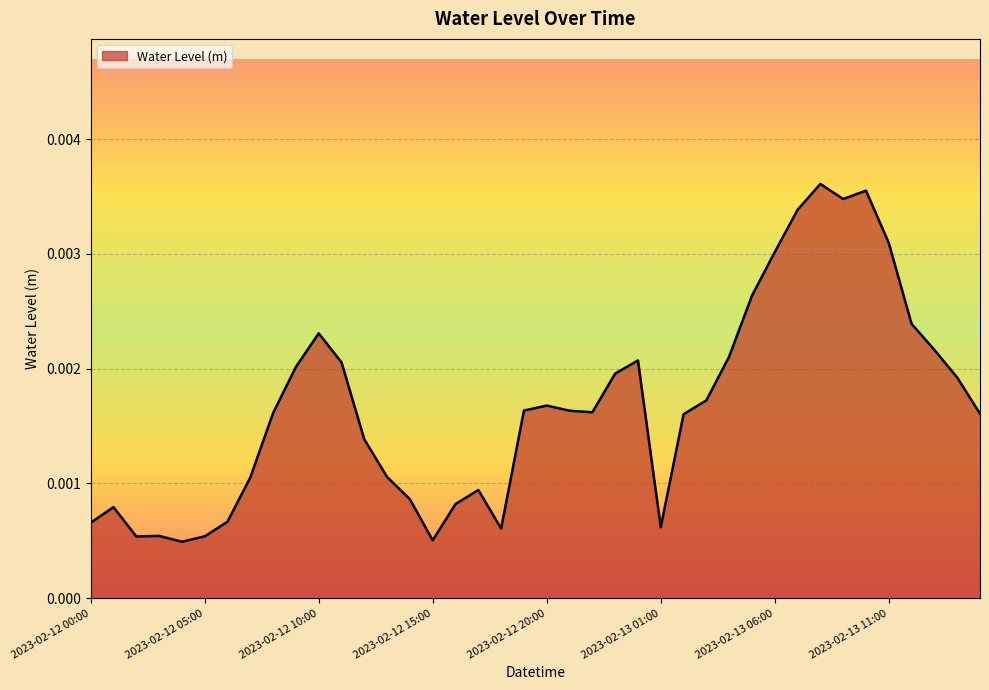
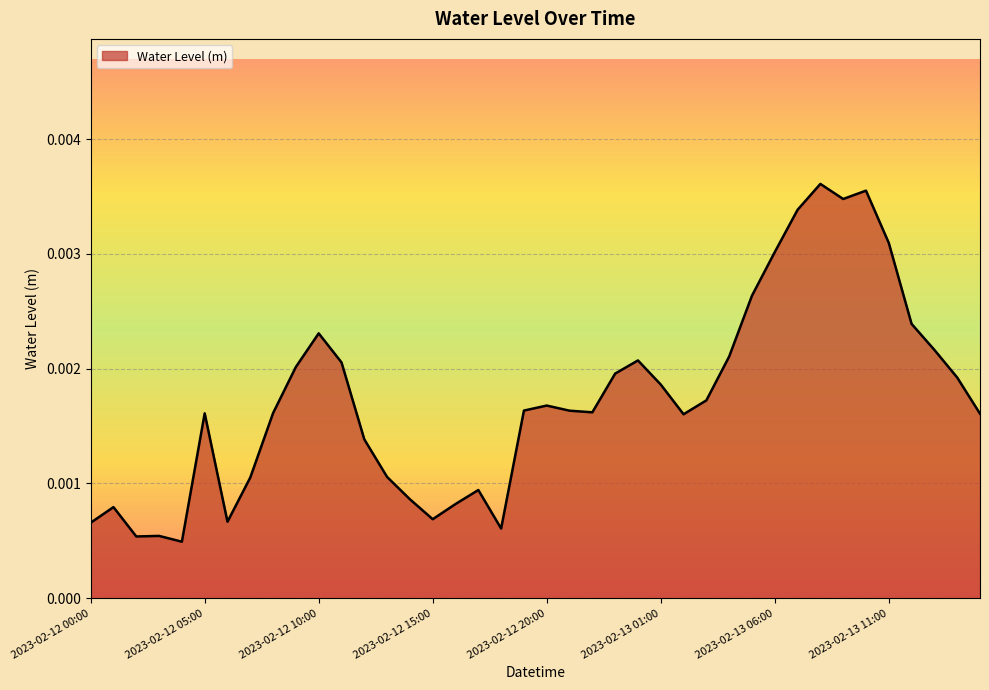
2023-02-12 05:00: 0.00054 -> 0.00161
2023-02-12 15:00: 0.00050 -> 0.00069
2023-02-13 01:00: 0.00062 -> 0.00186
